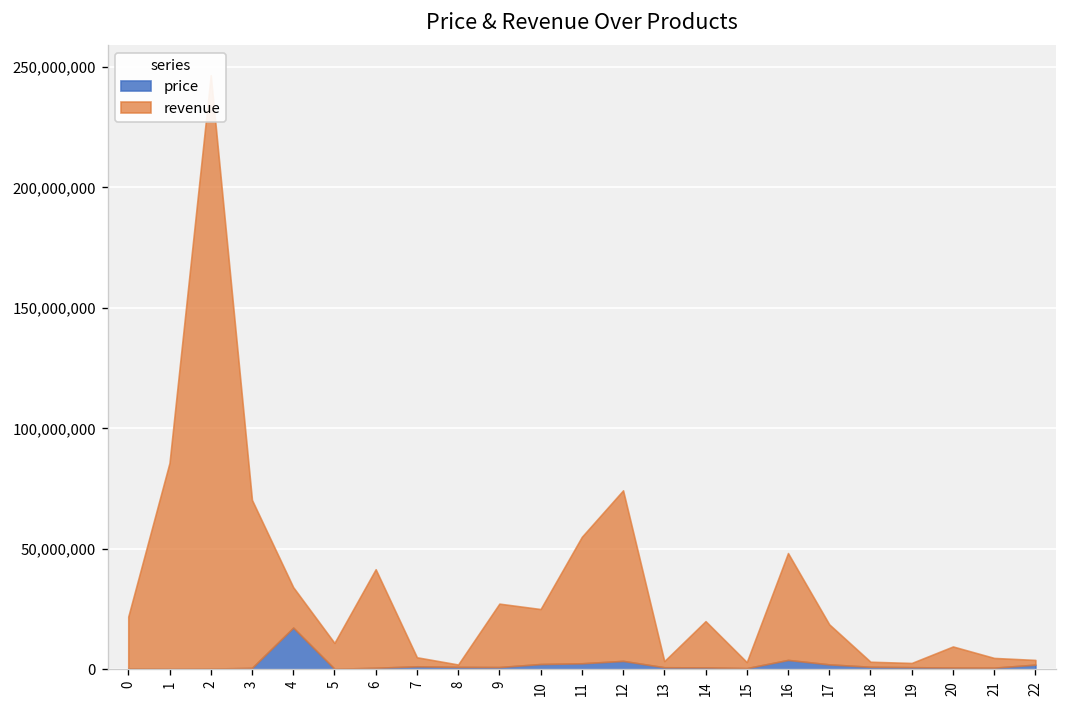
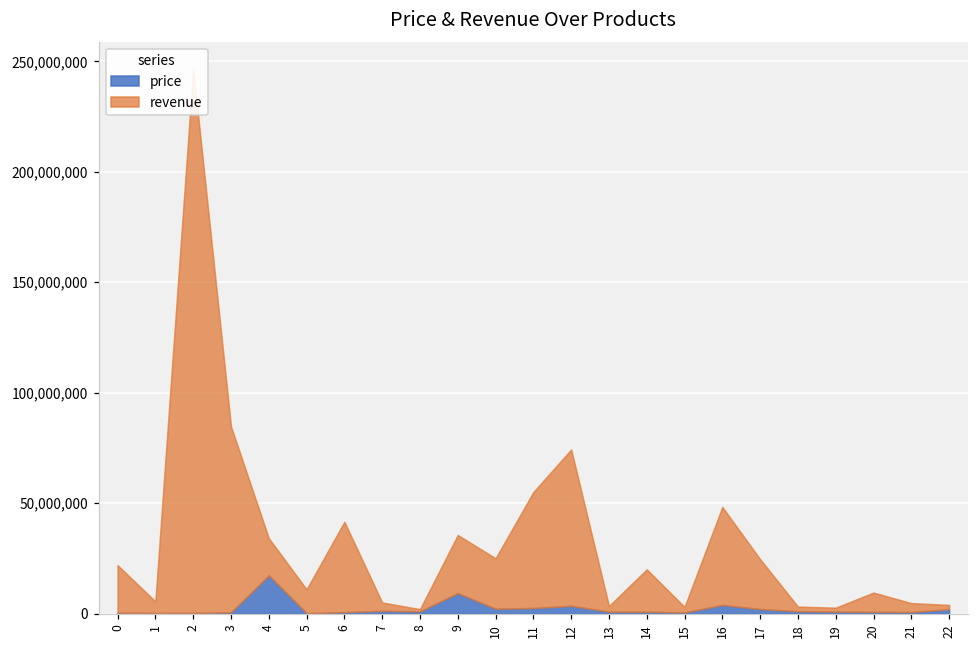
revenue, 1: 85,000,000 -> 5,000,000
revenue, 3: 70,000,000 -> 84,000,000
price, 9: 1,000,000 -> 9,000,000
revenue, 17: 17,000,000 -> 23,000,000
